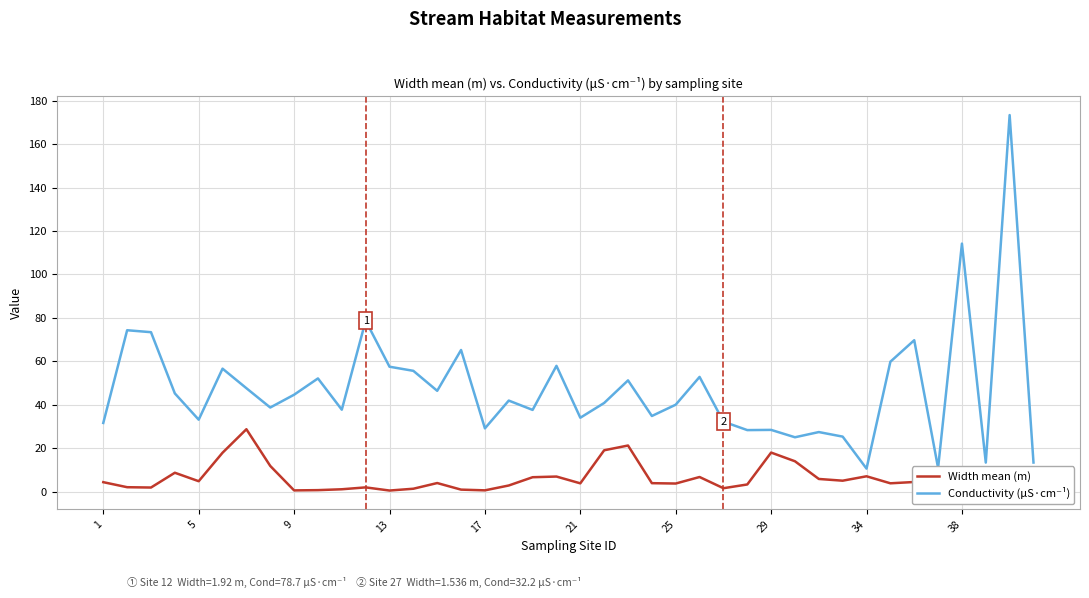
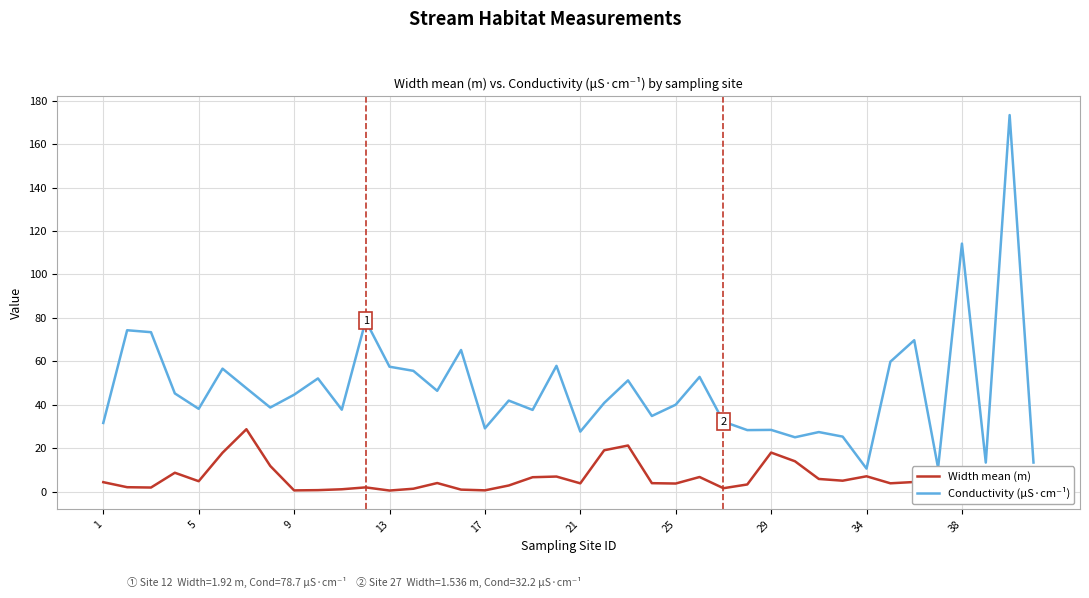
Conductivity (μS·cm⁻¹), 5: 33 -> 38
Conductivity (μS·cm⁻¹), 21: 34 -> 28
